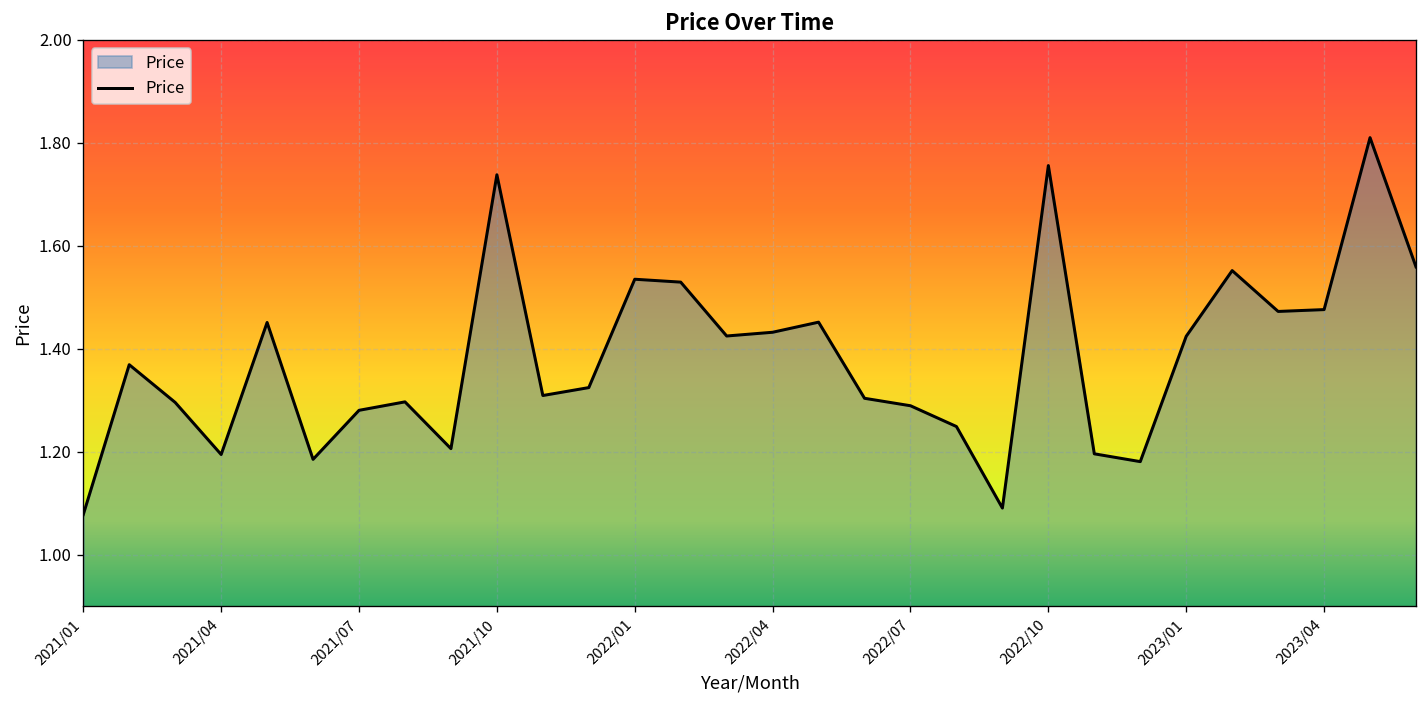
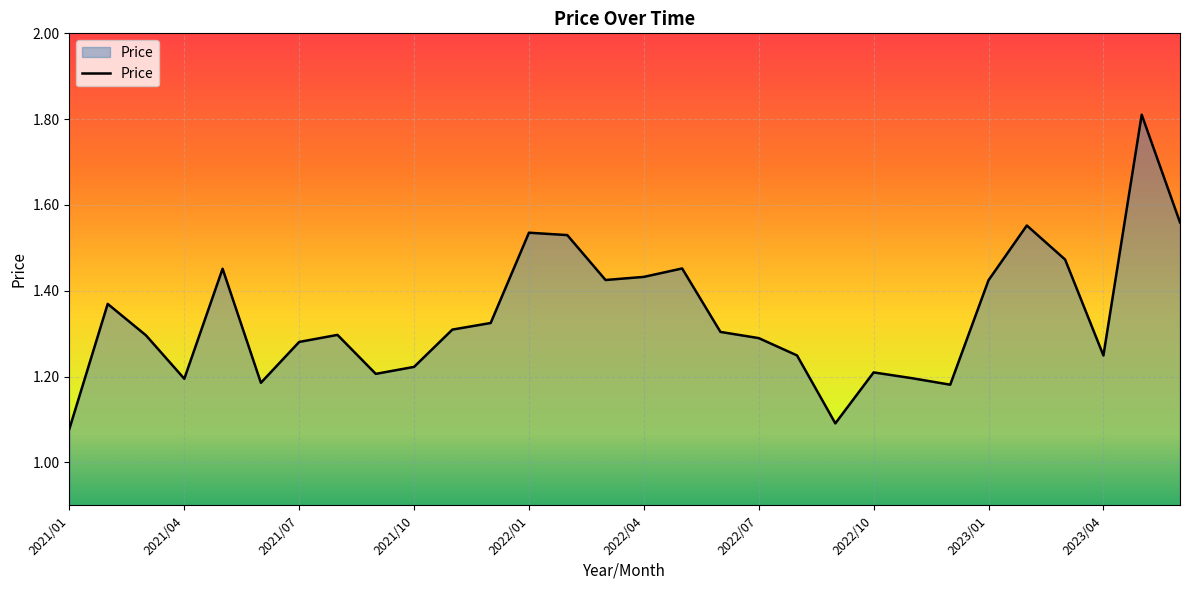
2021/10: 1.74 -> 1.22
2022/10: 1.76 -> 1.21
2023/04: 1.48 -> 1.25
